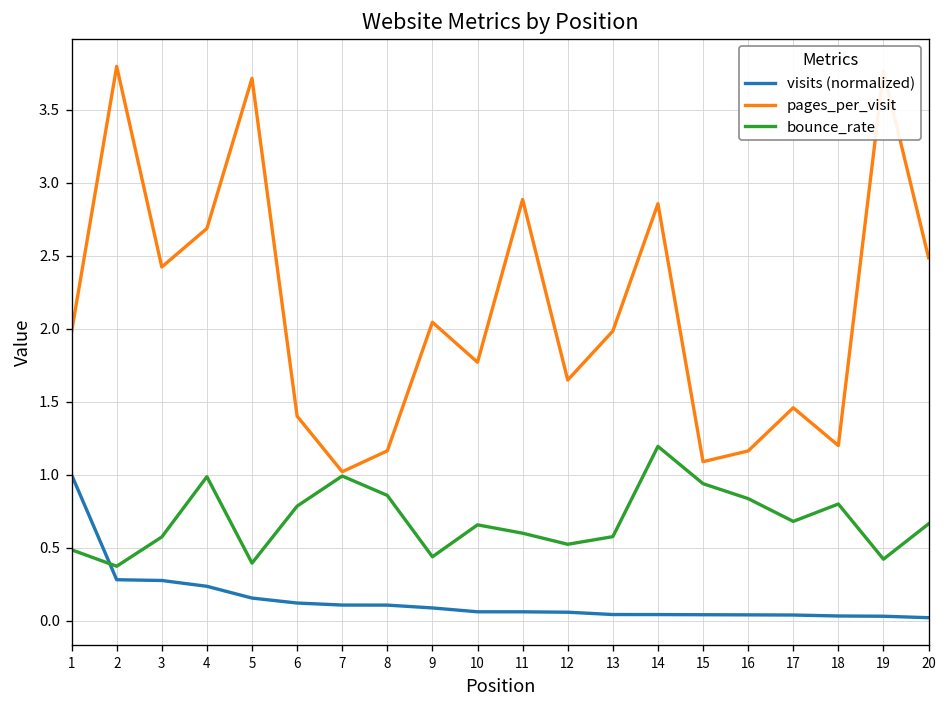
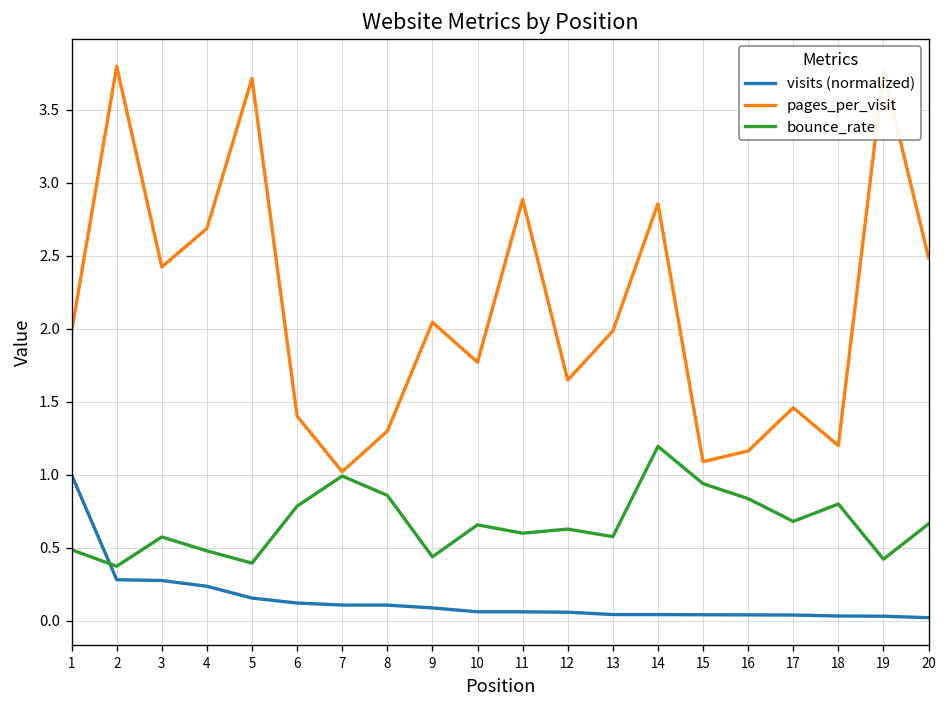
bounce_rate, 4: 0.99 -> 0.48
pages_per_visit, 8: 1.16 -> 1.30
bounce_rate, 12: 0.52 -> 0.63
